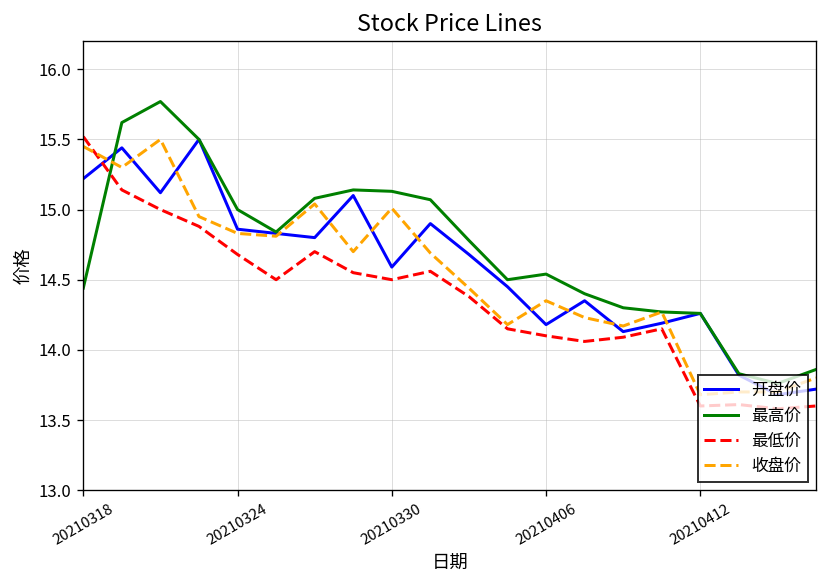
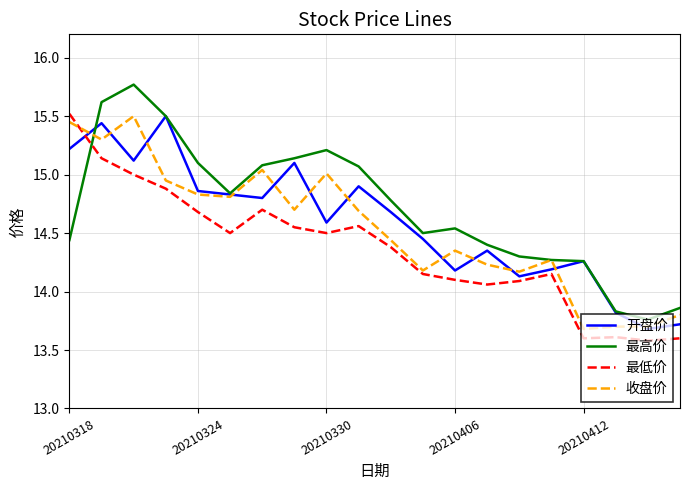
最高价, 20210324: 15.0 -> 15.1
最高价, 20210330: 15.13 -> 15.21
